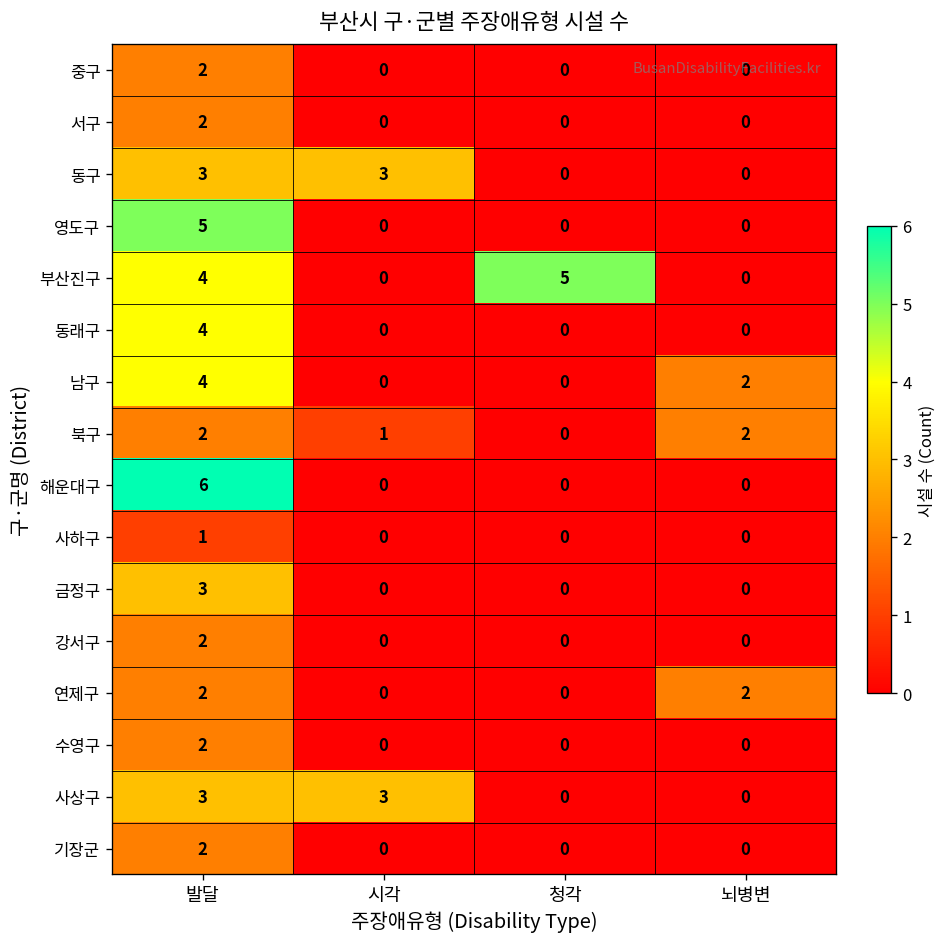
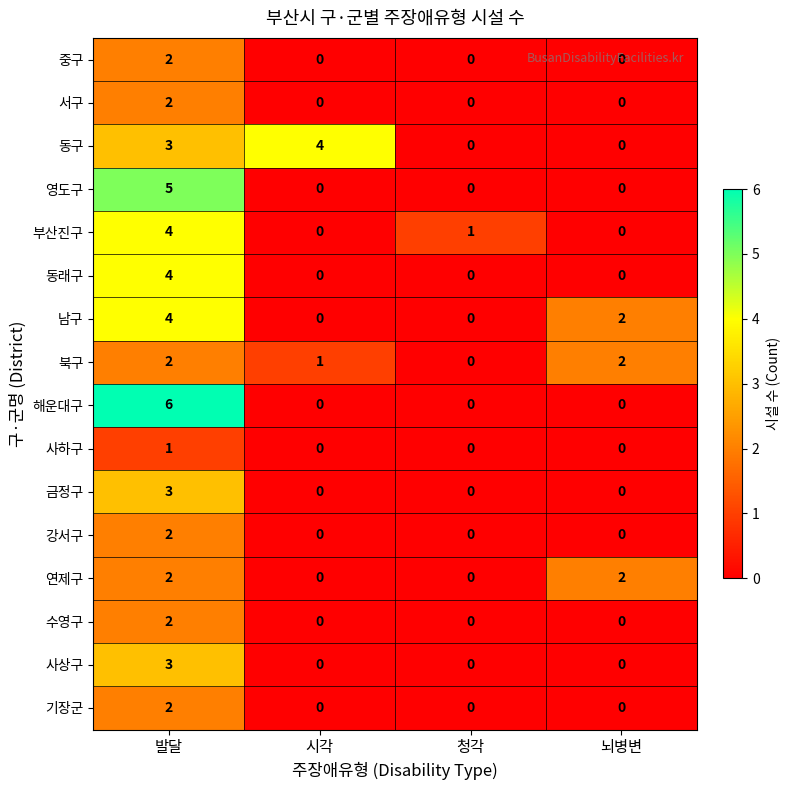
동구, 시각: 3 -> 4
부산진구, 청각: 5 -> 1
사상구, 시각: 3 -> 0
